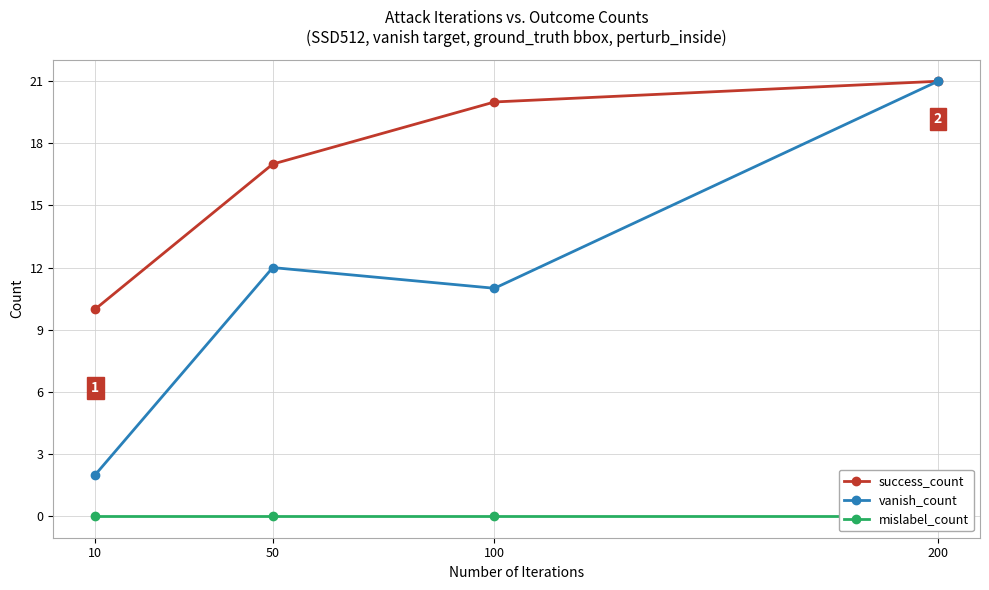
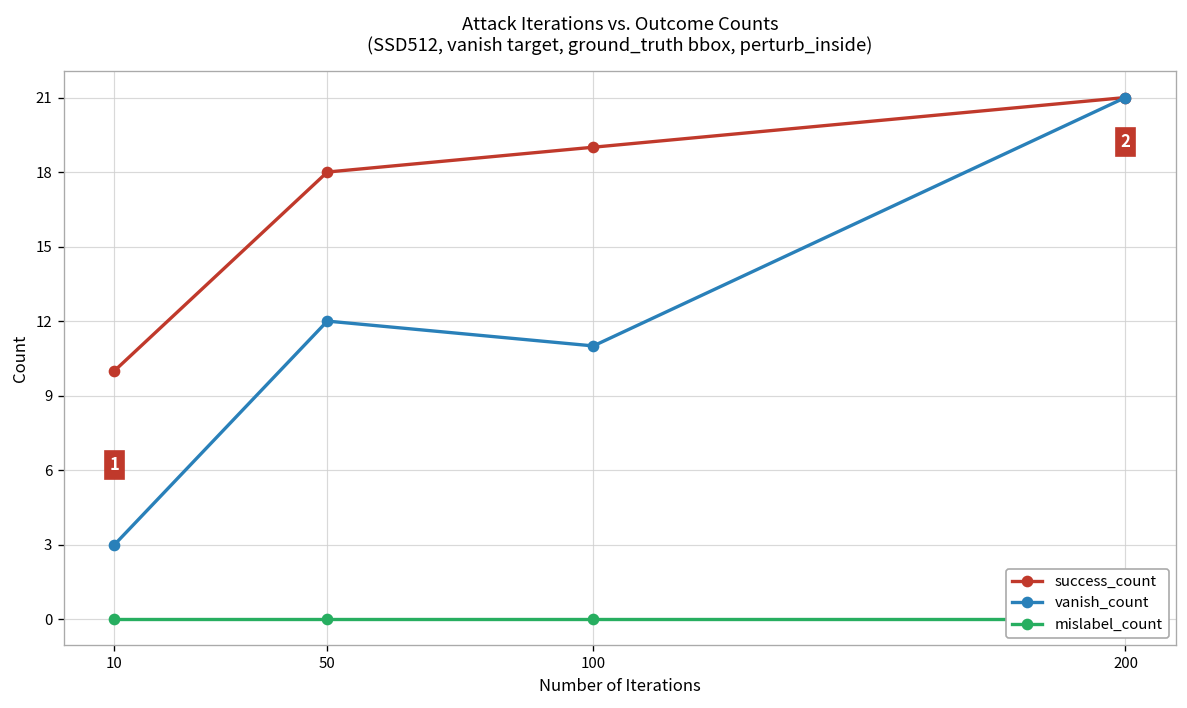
vanish_count, 10: 2 -> 3
success_count, 50: 17 -> 18
success_count, 100: 20 -> 19
